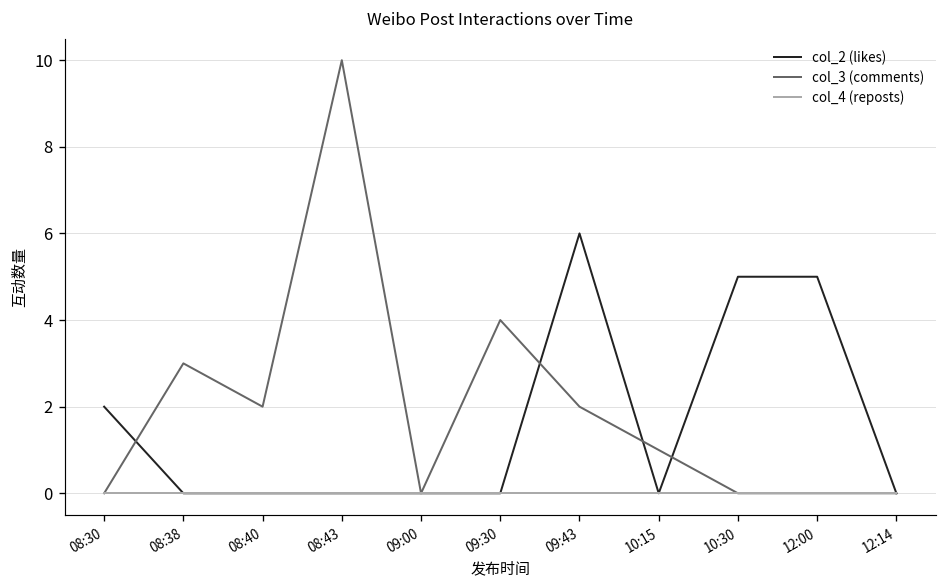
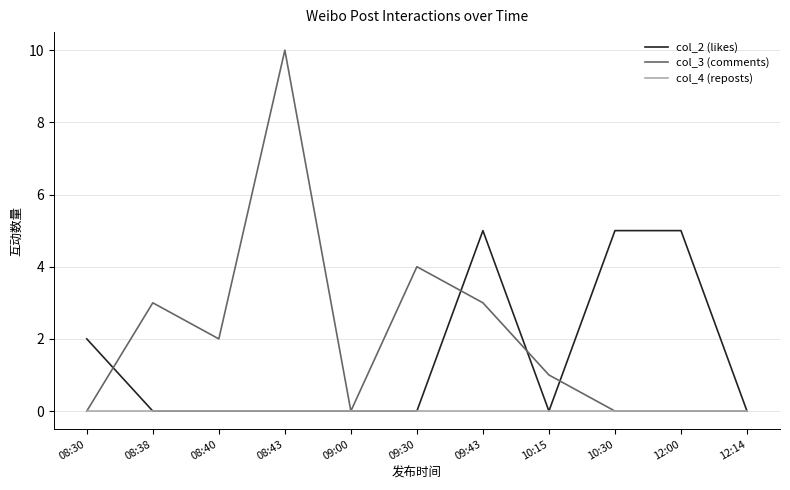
col_2 (likes), 09:43: 6 -> 5
col_3 (comments), 09:43: 2 -> 3
